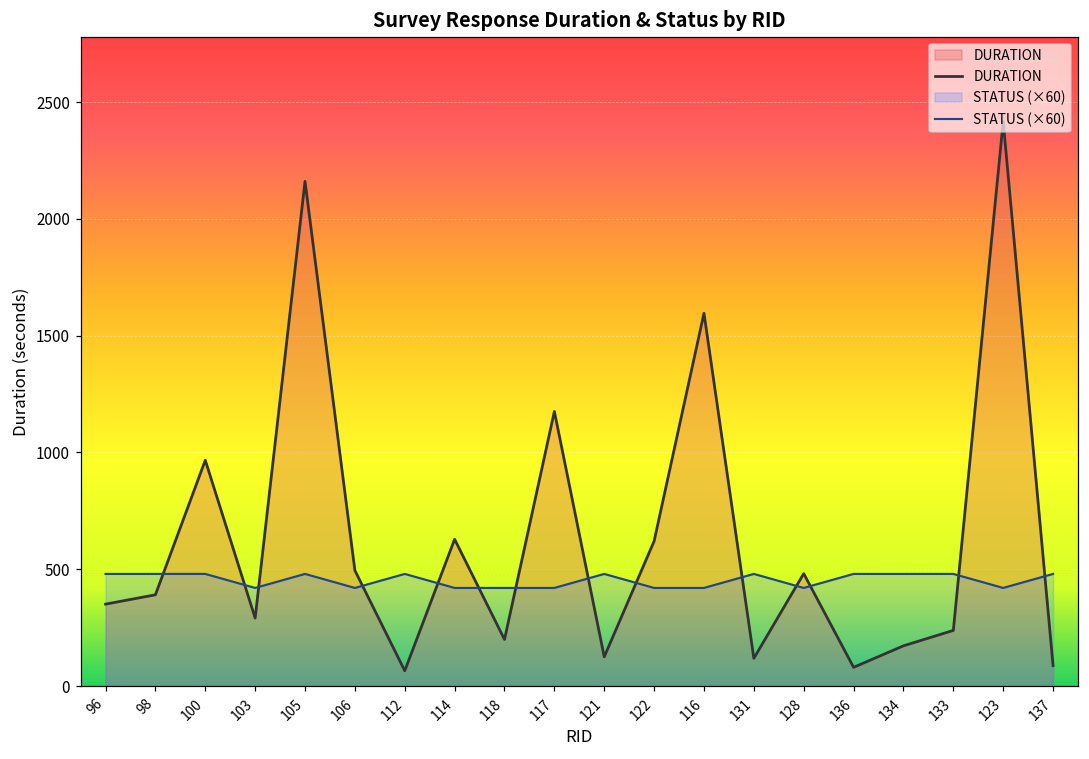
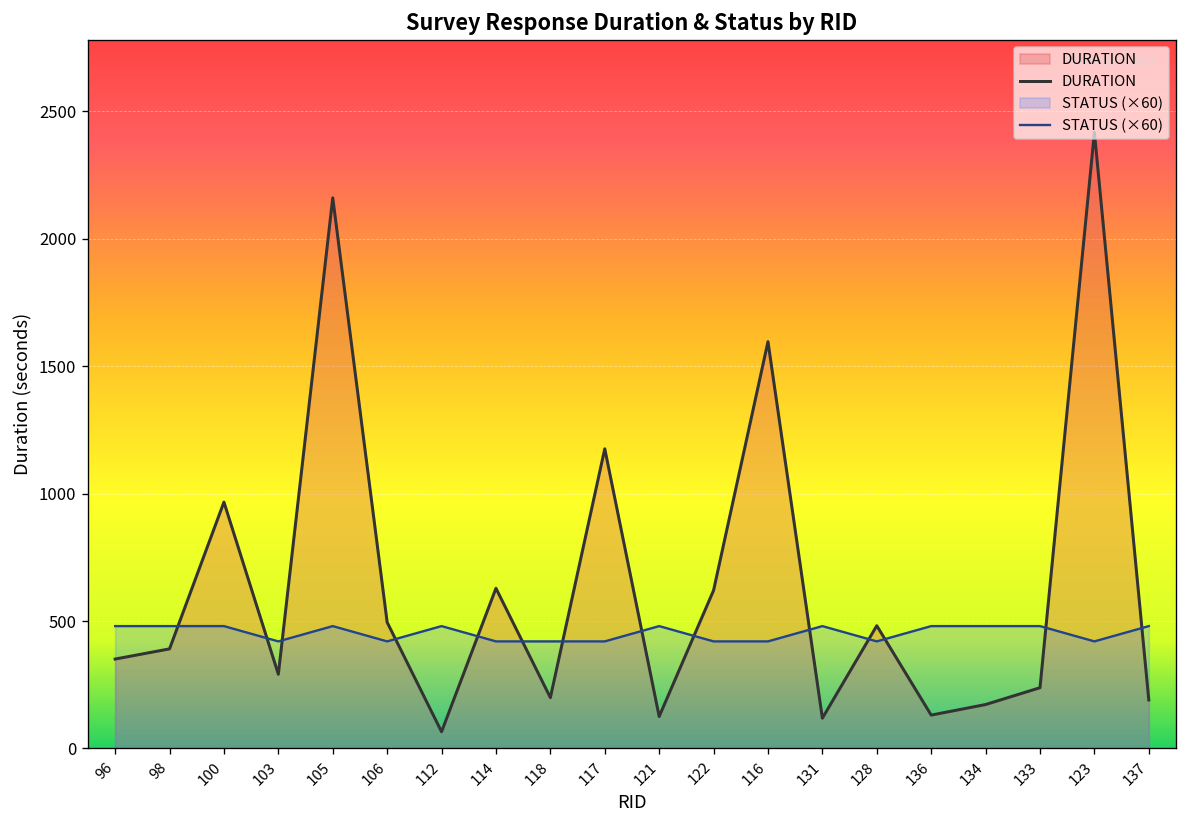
DURATION, 136: 80 -> 130
DURATION, 137: 90 -> 190
